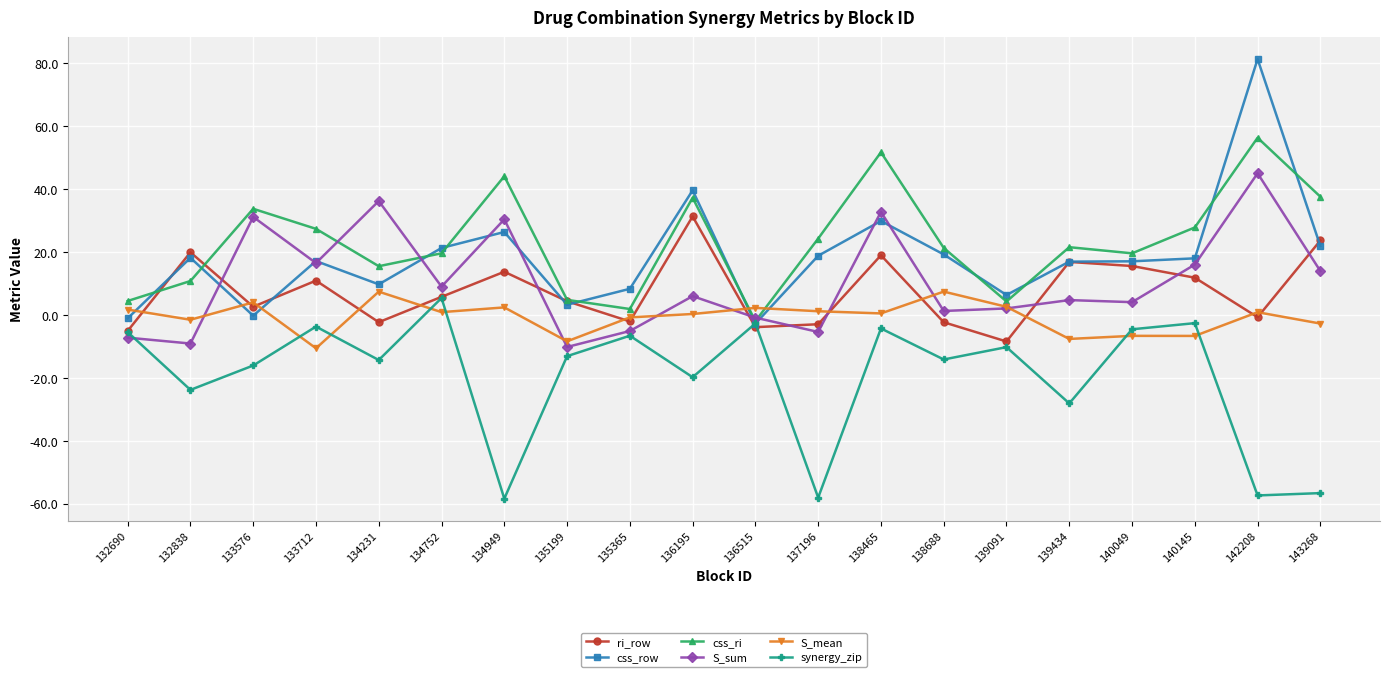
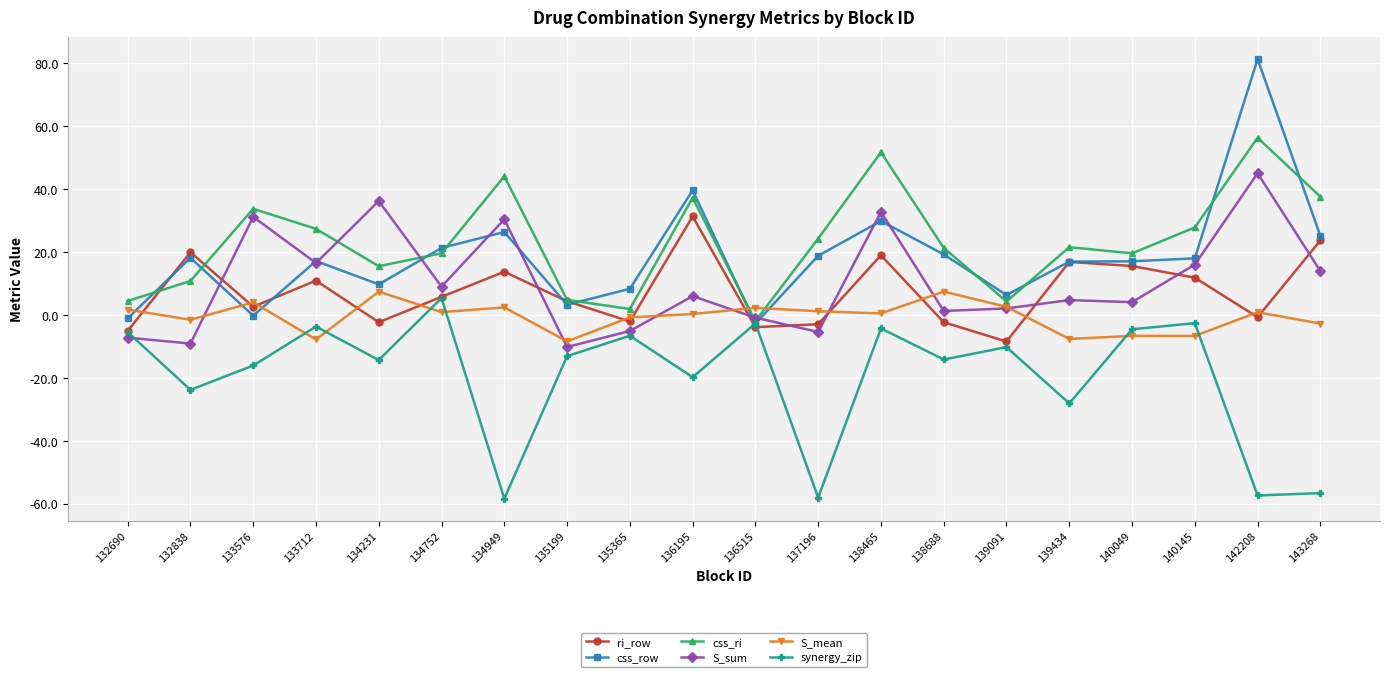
S_mean, 133712: -11 -> -8
css_row, 143268: 22 -> 25
